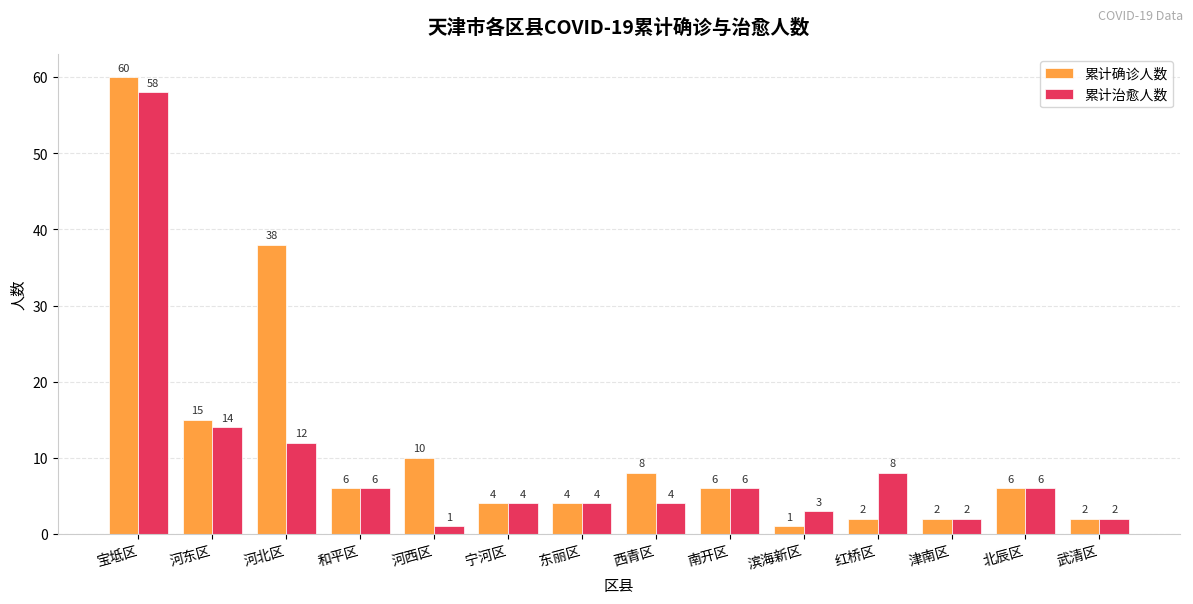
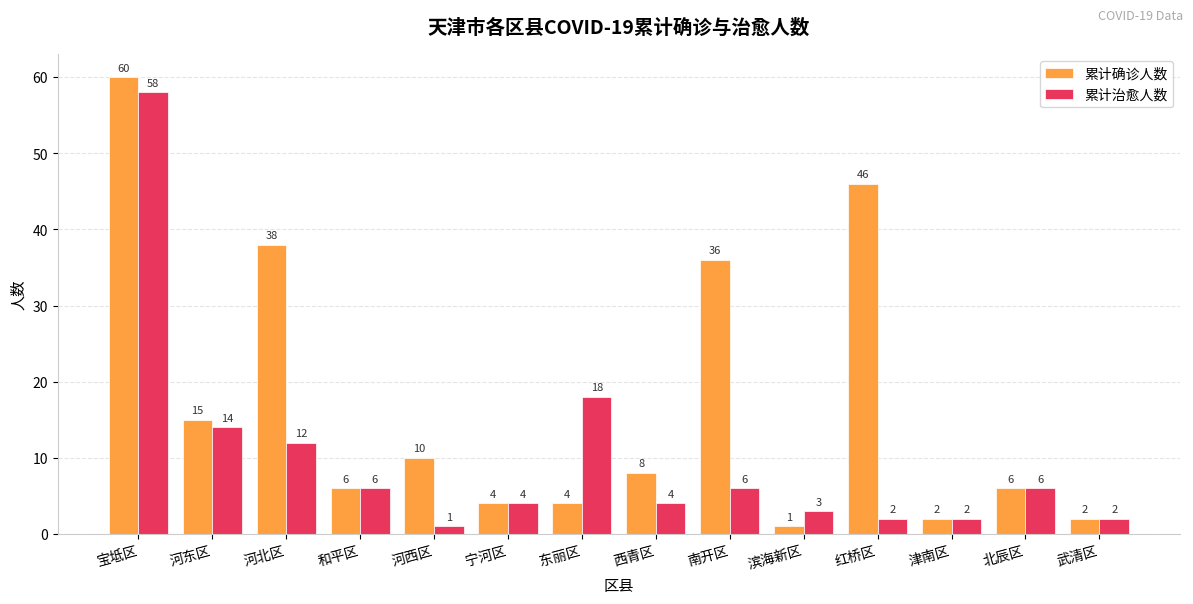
累计治愈人数, 东丽区: 4 -> 18
累计确诊人数, 南开区: 6 -> 36
累计确诊人数, 红桥区: 2 -> 46
累计治愈人数, 红桥区: 8 -> 2
